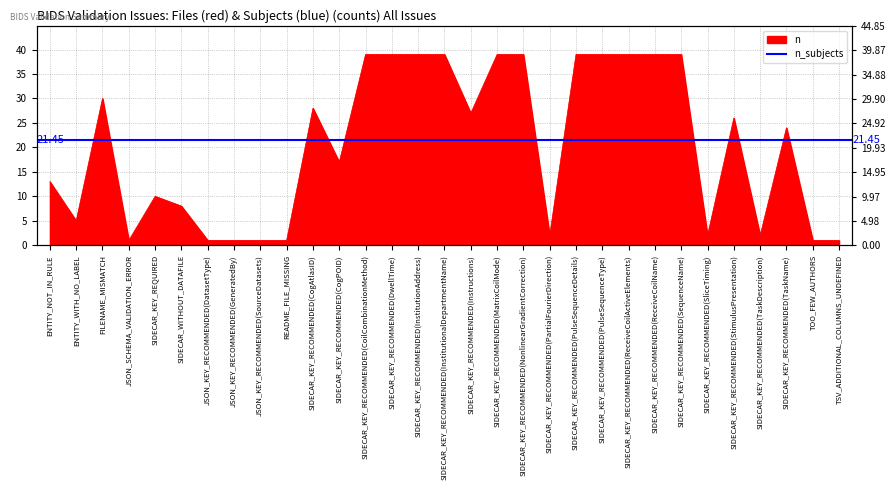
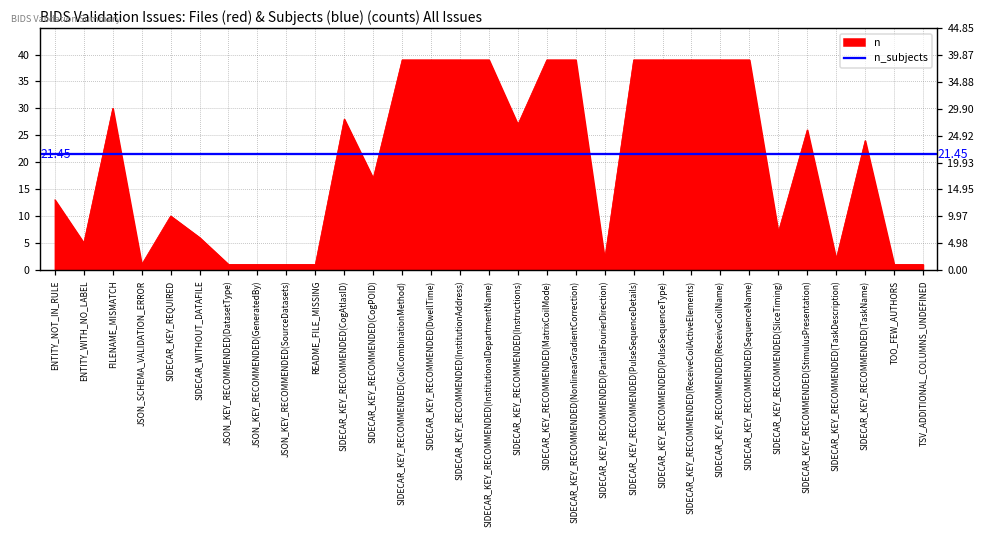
SIDECAR_WITHOUT_DATAFILE: 8 -> 6
SIDECAR_KEY_RECOMMENDED(SliceTiming): 2 -> 7
